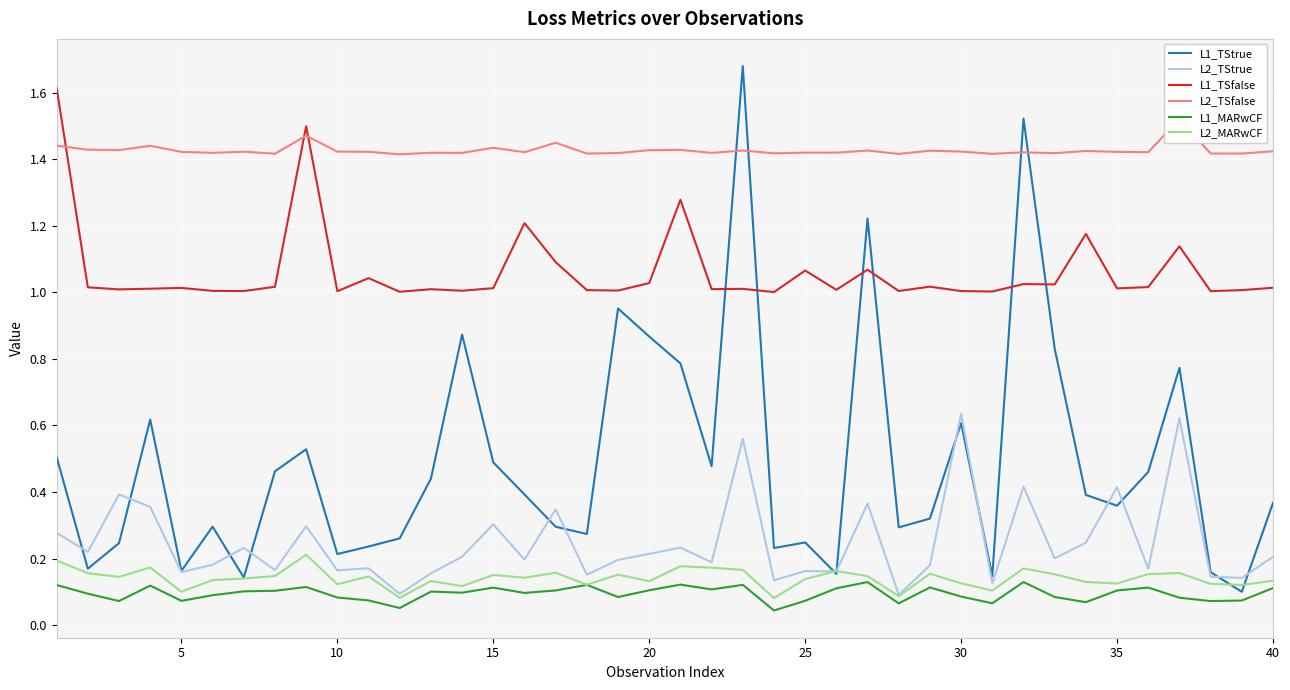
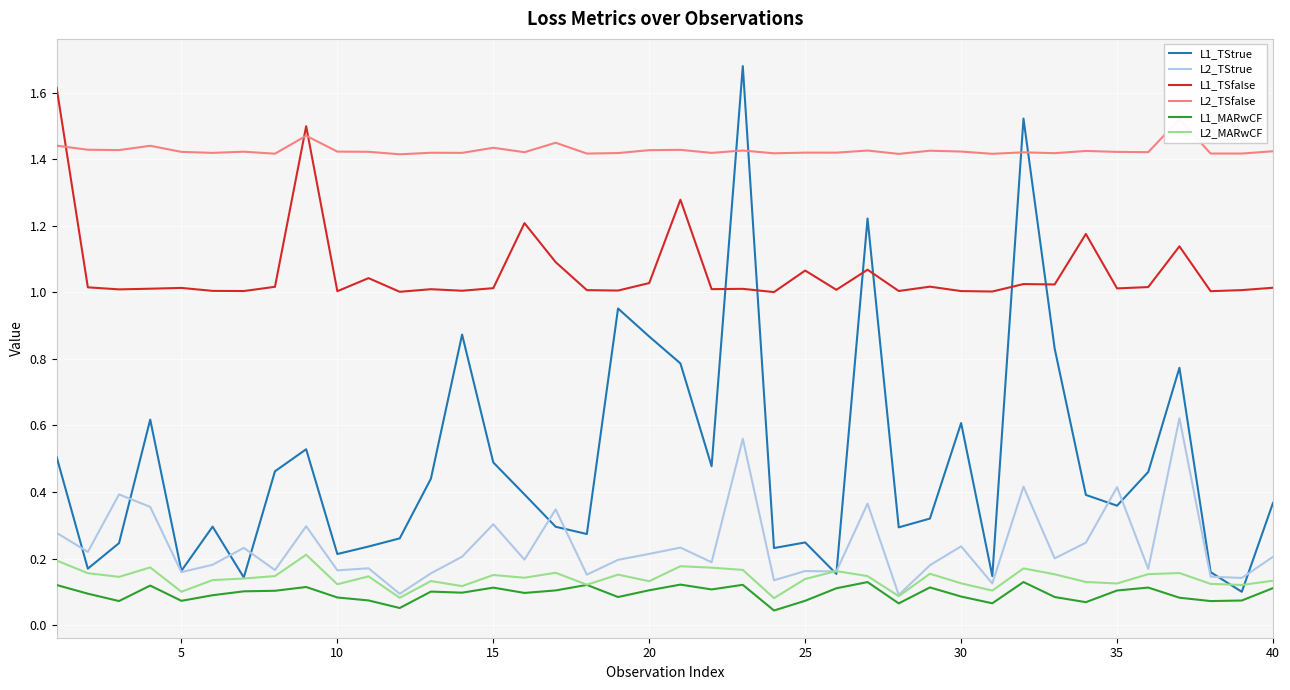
L2_TStrue, 30: 0.64 -> 0.24
